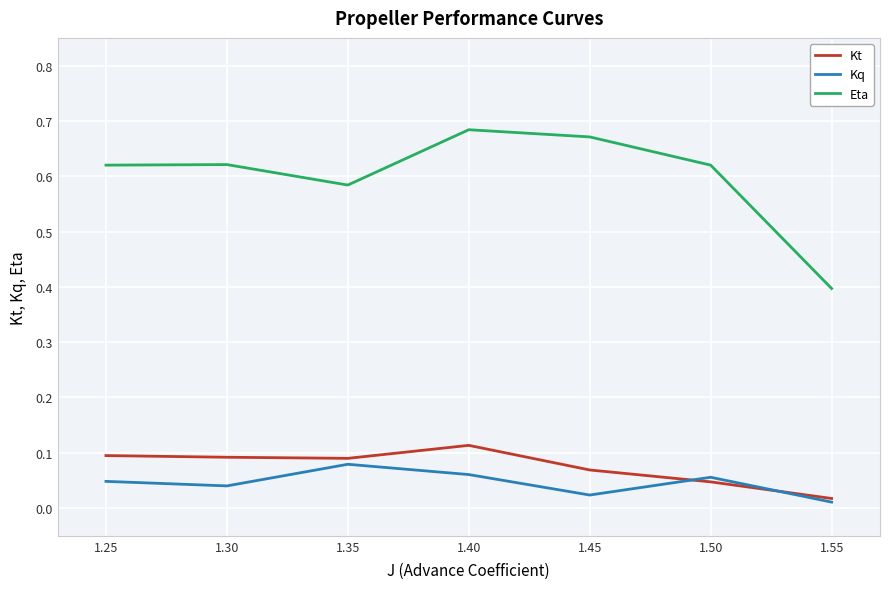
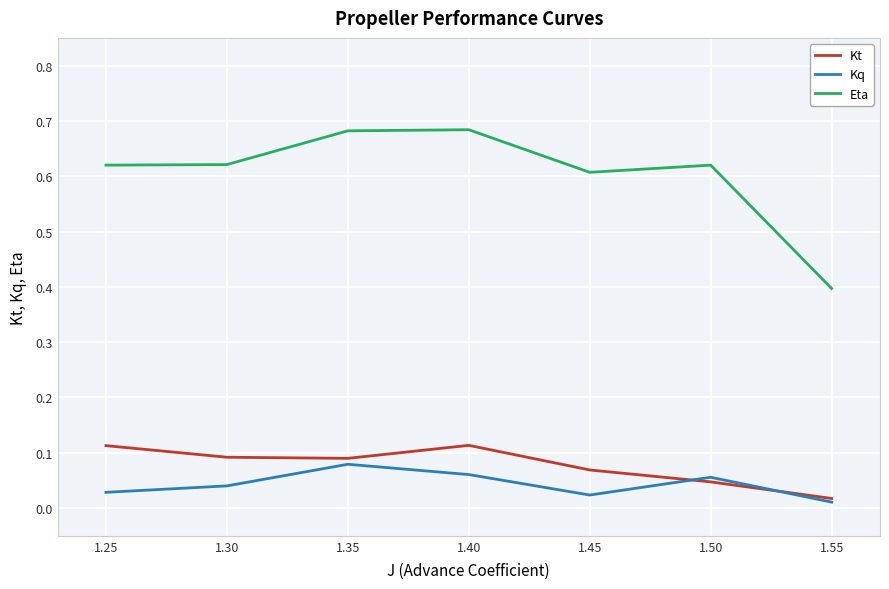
Kt, 1.25: 0.10 -> 0.11
Kq, 1.25: 0.05 -> 0.03
Eta, 1.35: 0.58 -> 0.68
Eta, 1.45: 0.67 -> 0.61
